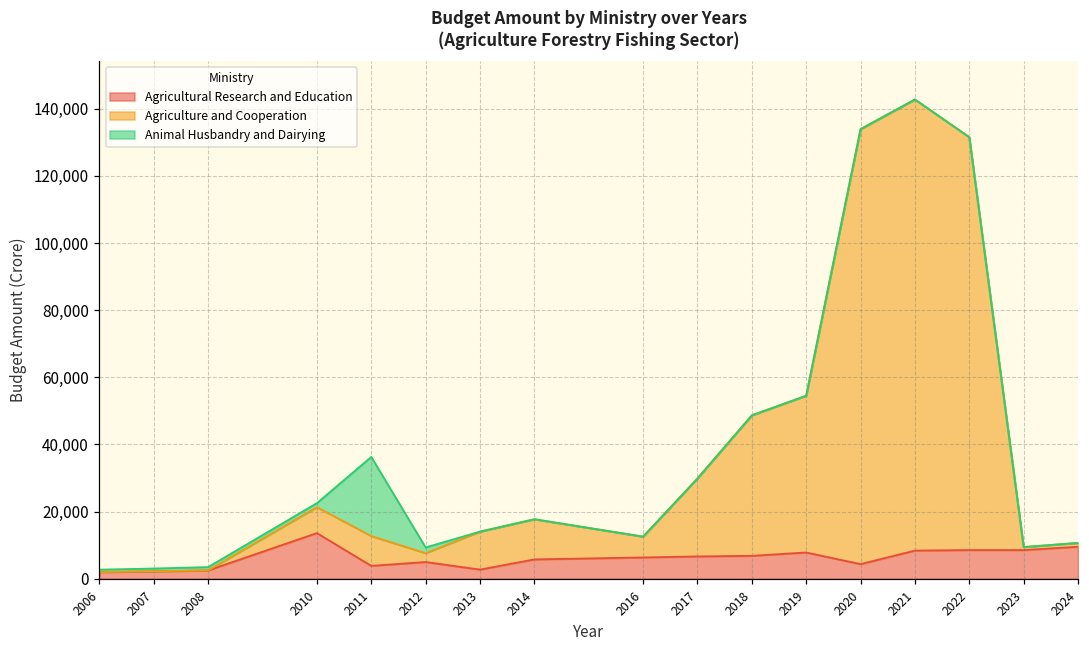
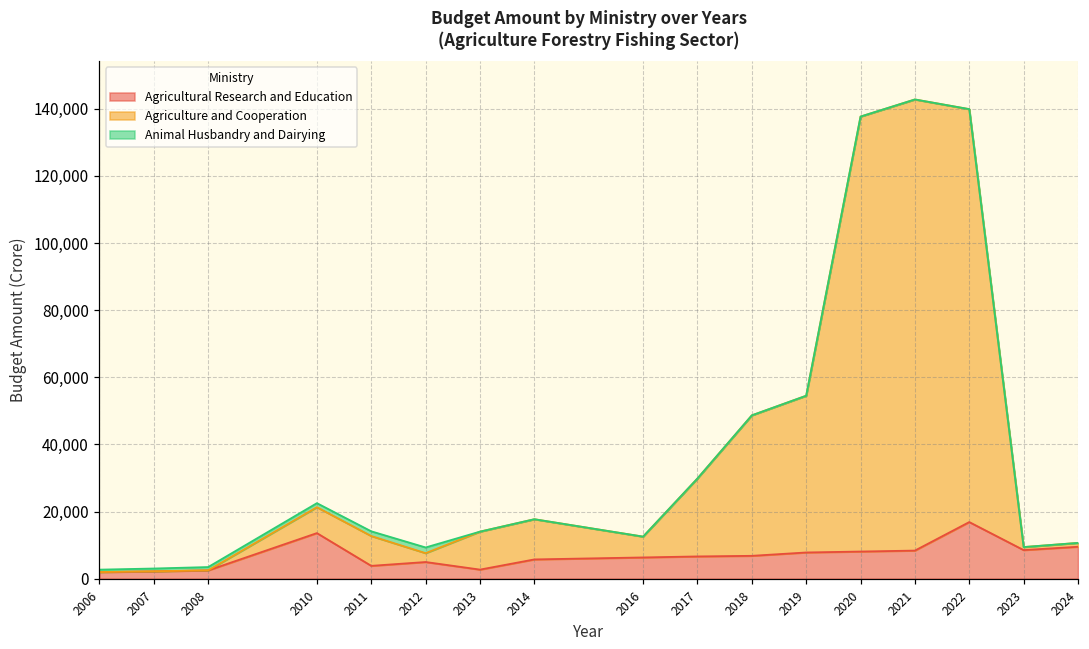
Animal Husbandry and Dairying, 2011: 24,000 -> 1,000
Agricultural Research and Education, 2020: 4,000 -> 8,000
Agricultural Research and Education, 2022: 9,000 -> 17,000
